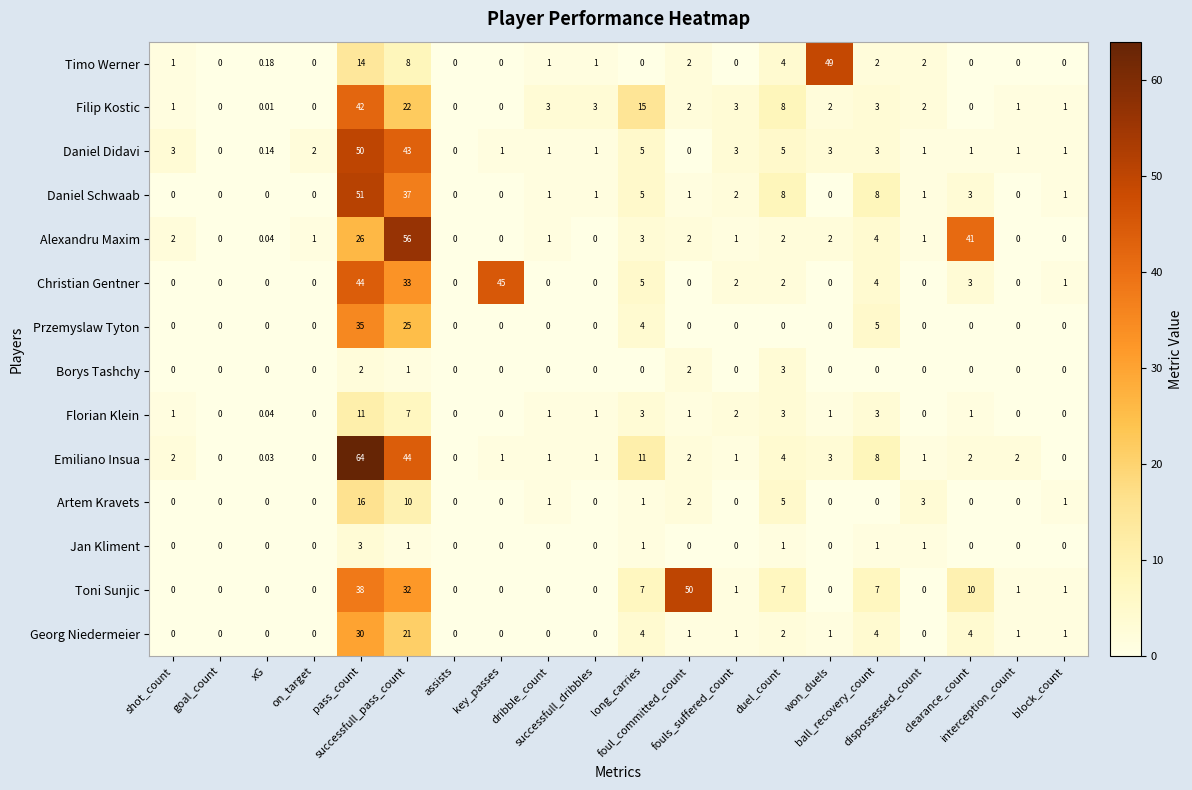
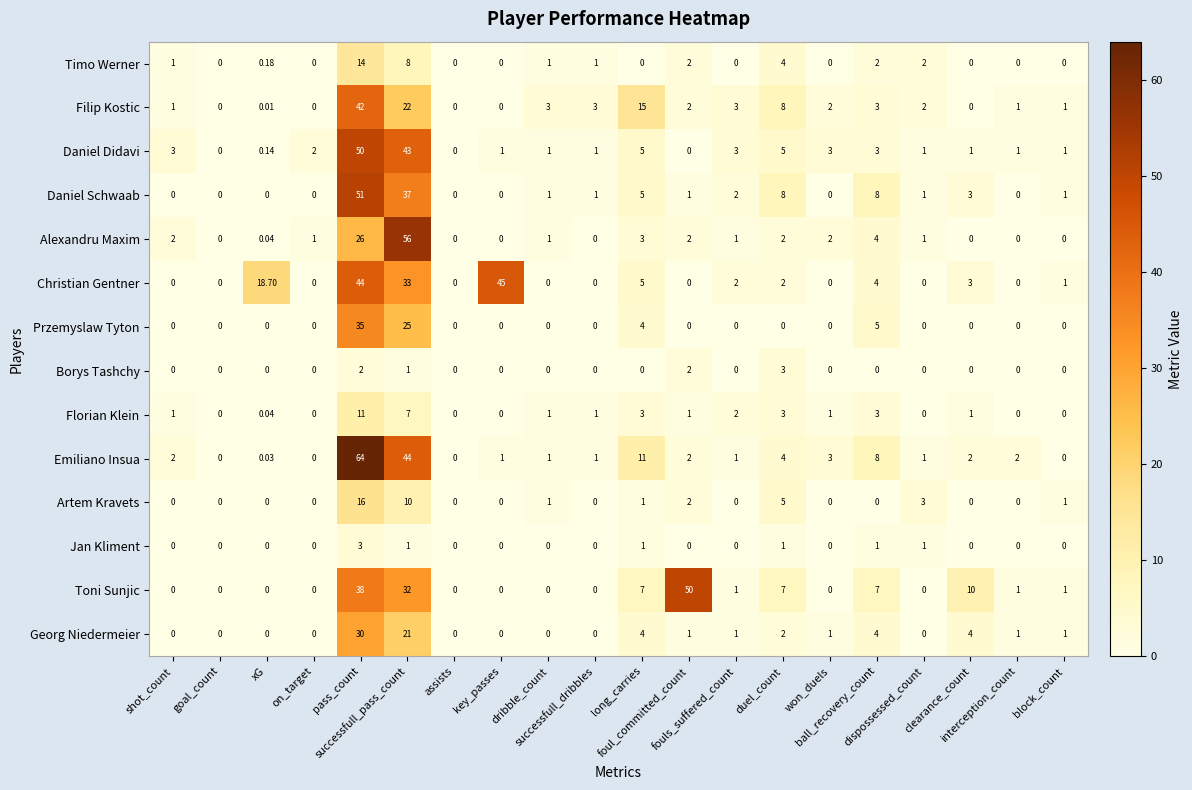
Timo Werner, won_duels: 49 -> 0
Alexandru Maxim, clearance_count: 41 -> 0
Christian Gentner, xG: 0 -> 18.70
